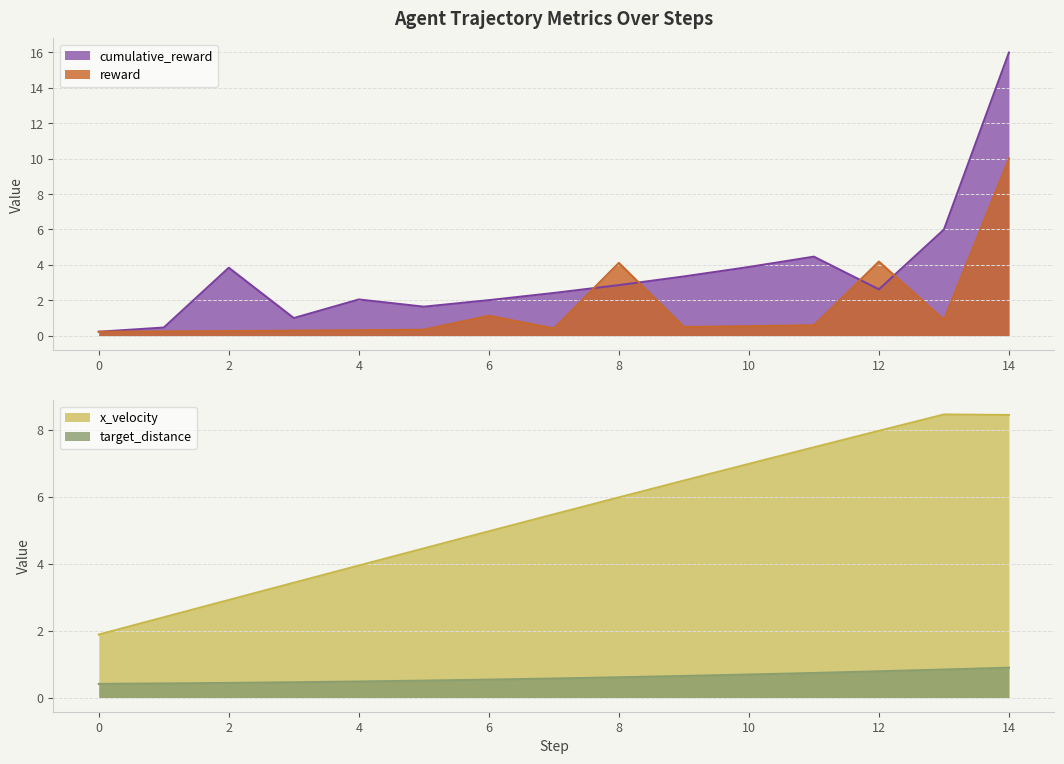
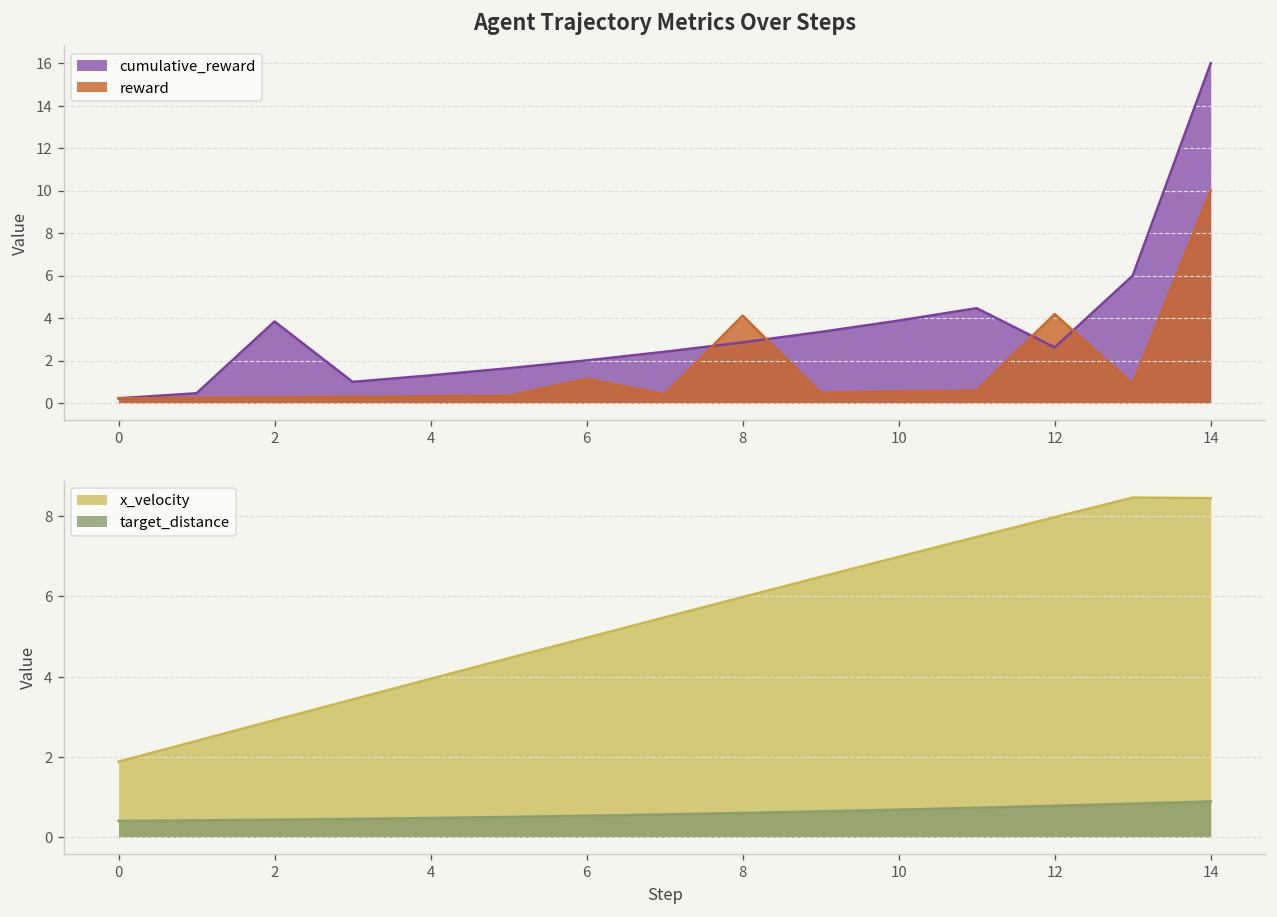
Agent Trajectory Metrics Over Steps, cumulative_reward, 4: 2.0 -> 1.3
